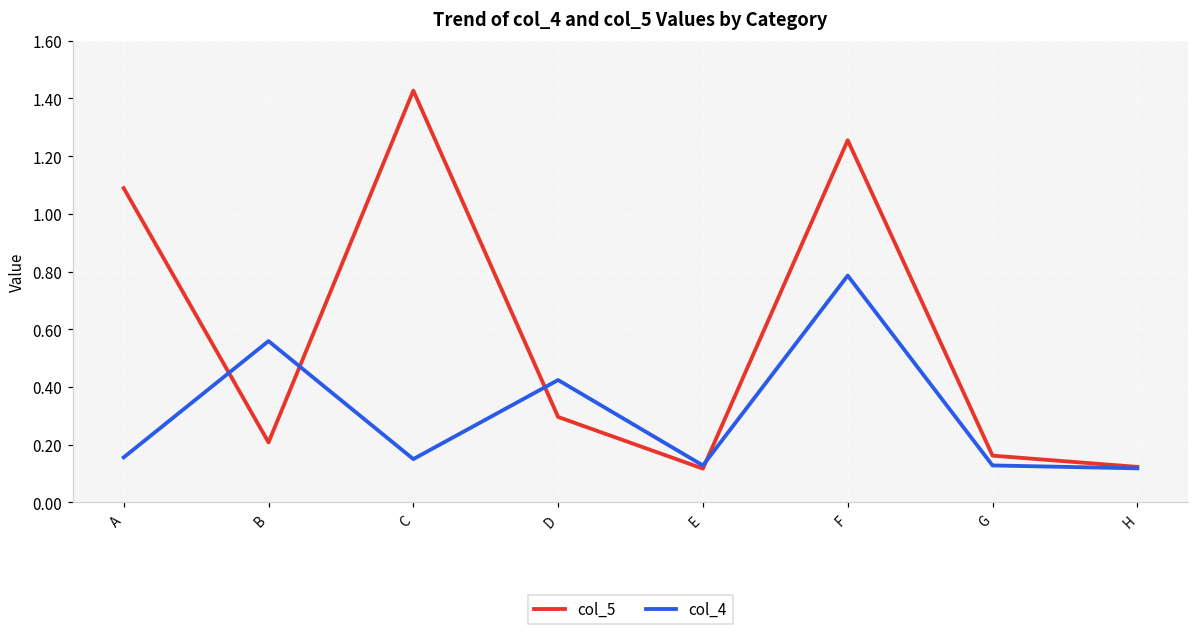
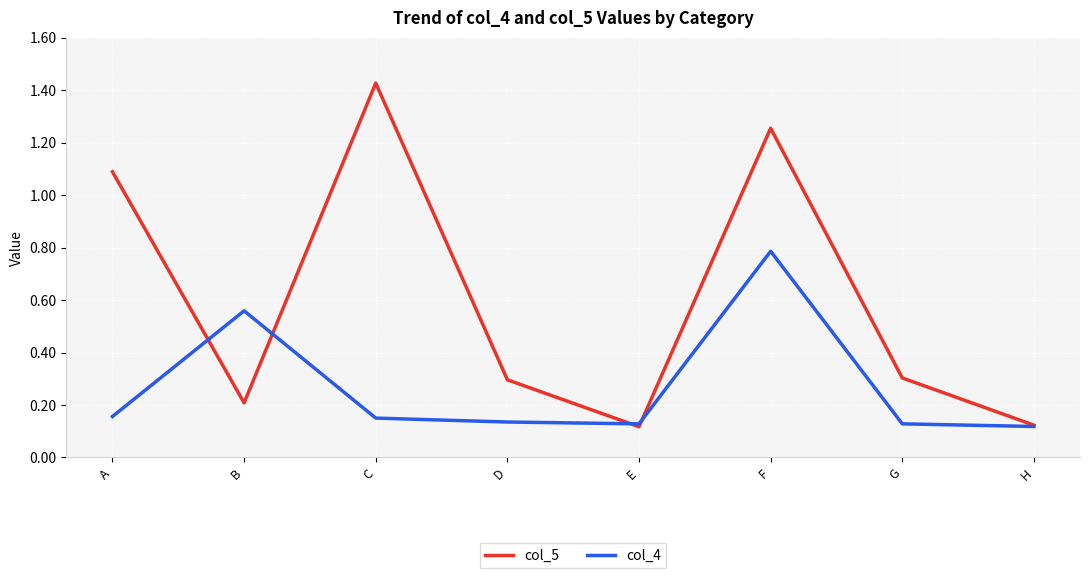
col_4, D: 0.42 -> 0.14
col_5, G: 0.16 -> 0.30
